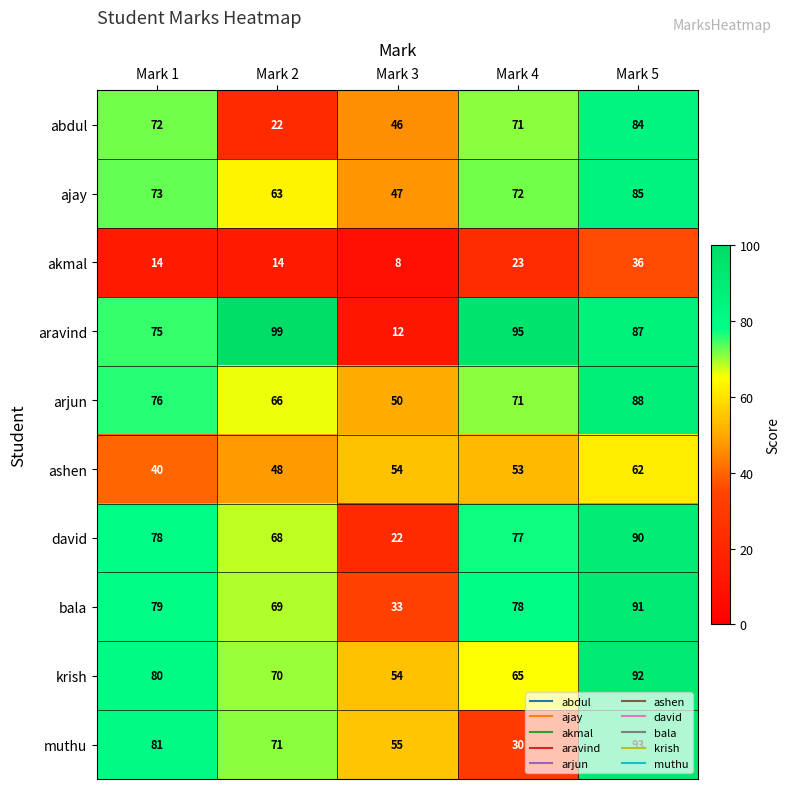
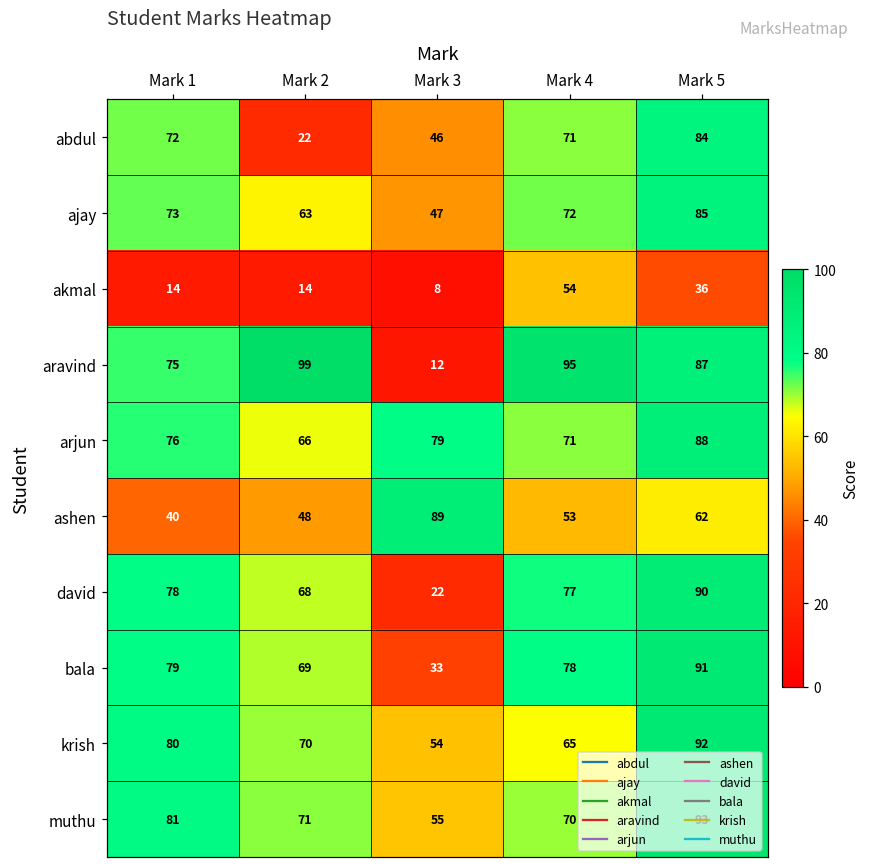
akmal, Mark 4: 23 -> 54
arjun, Mark 3: 50 -> 79
ashen, Mark 3: 54 -> 89
muthu, Mark 4: 30 -> 70
